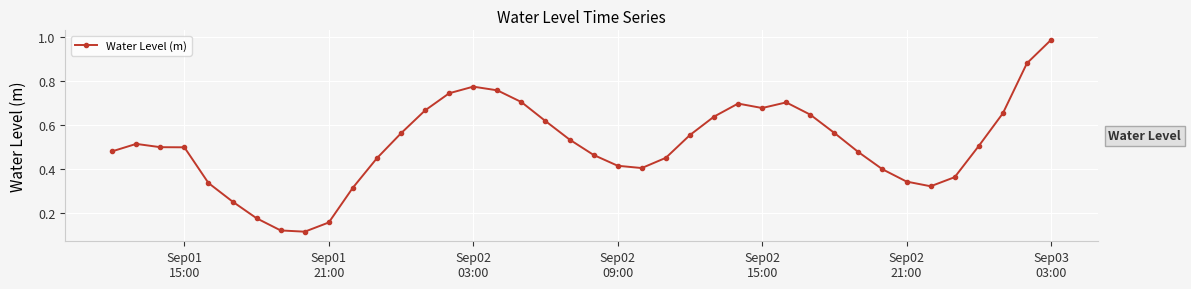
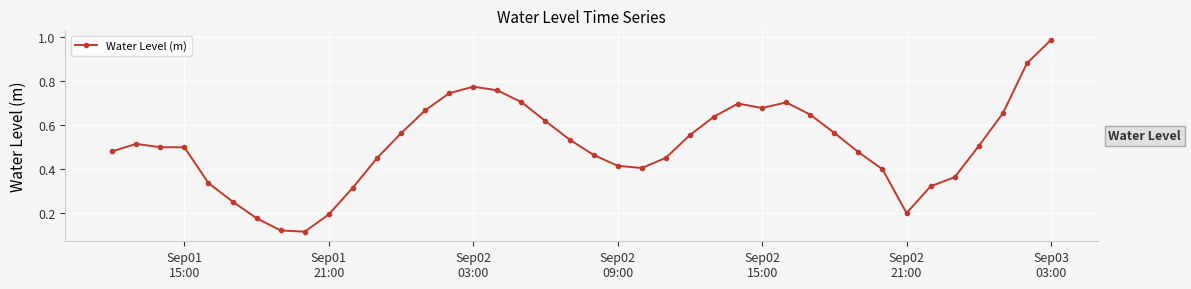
Sep01 21:00: 0.16 -> 0.19
Sep02 21:00: 0.34 -> 0.20
